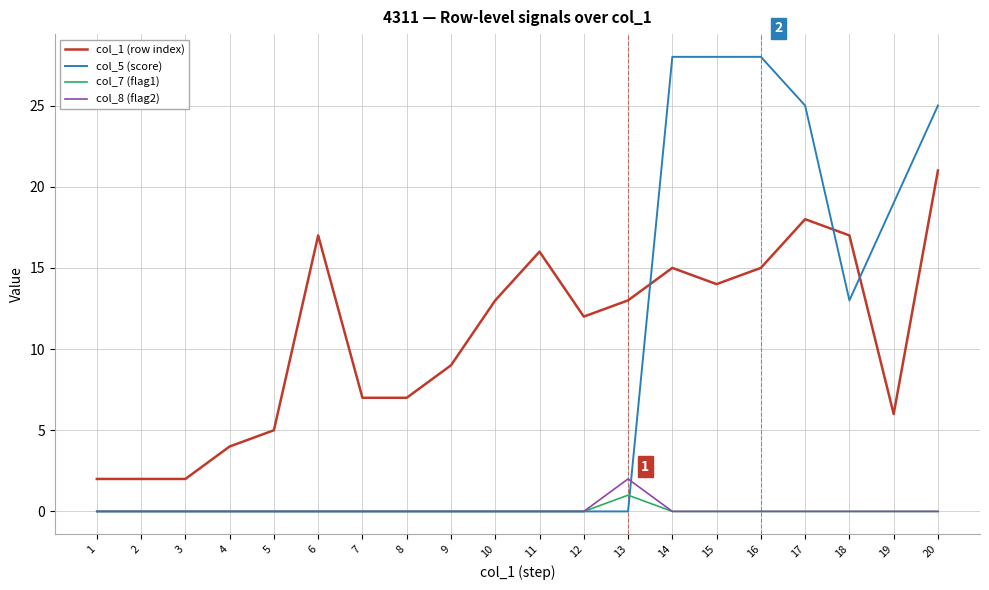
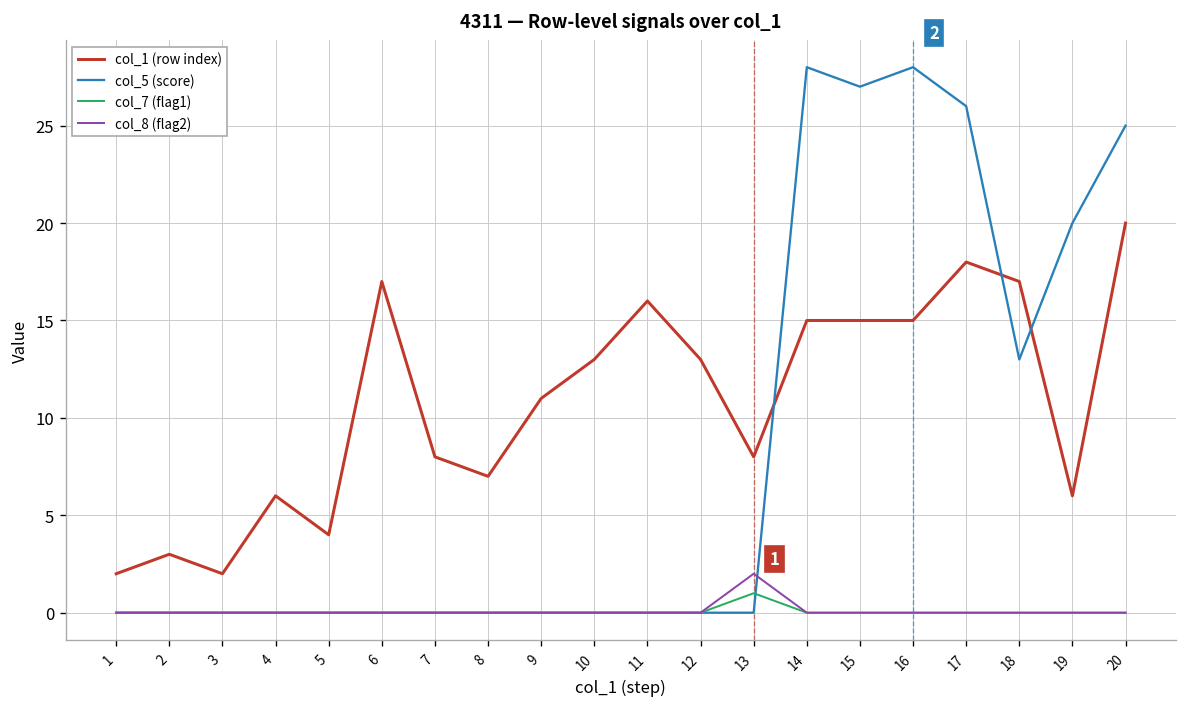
col_1 (row index), 2: 2 -> 3
col_1 (row index), 4: 4 -> 6
col_1 (row index), 5: 5 -> 4
col_1 (row index), 7: 7 -> 8
col_1 (row index), 9: 9 -> 11
col_1 (row index), 12: 12 -> 13
col_1 (row index), 13: 13 -> 8
col_1 (row index), 15: 14 -> 15
col_5 (score), 15: 28 -> 27
col_5 (score), 17: 25 -> 26
col_5 (score), 19: 19 -> 20
col_1 (row index), 20: 21 -> 20
